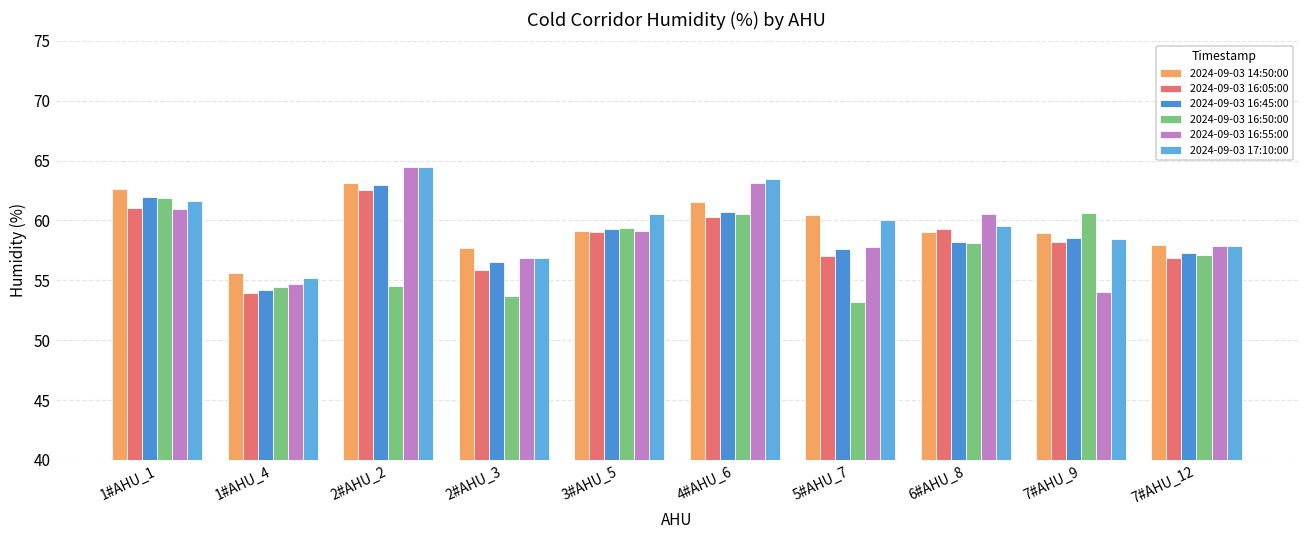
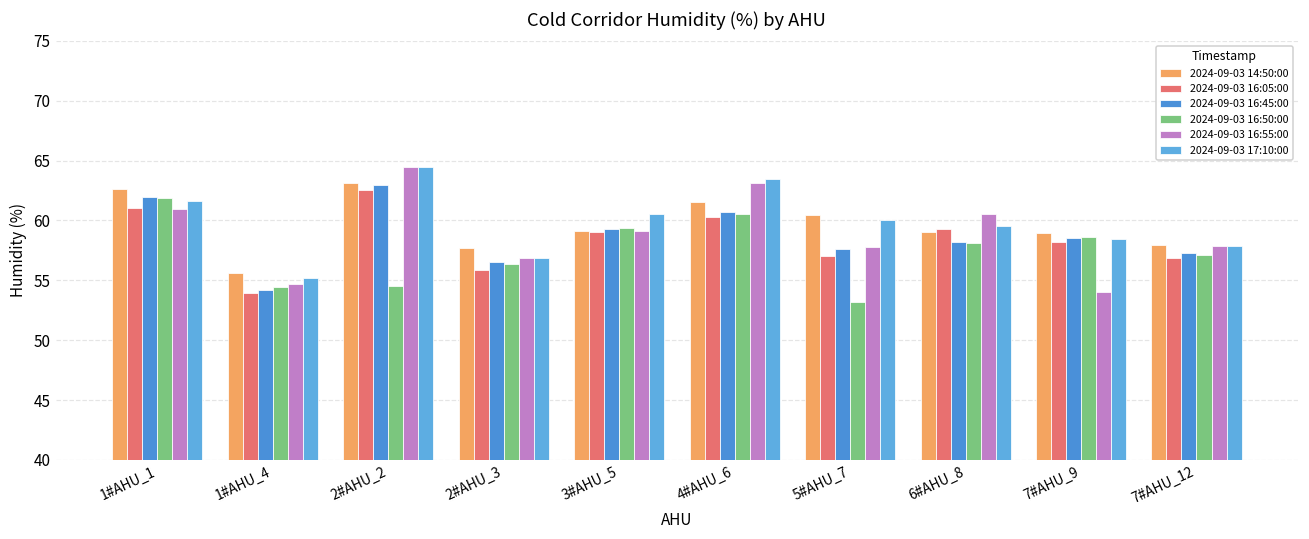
2024-09-03 16:50:00, 2#AHU_3: 53.7 -> 56.4
2024-09-03 16:50:00, 7#AHU_9: 60.6 -> 58.6
